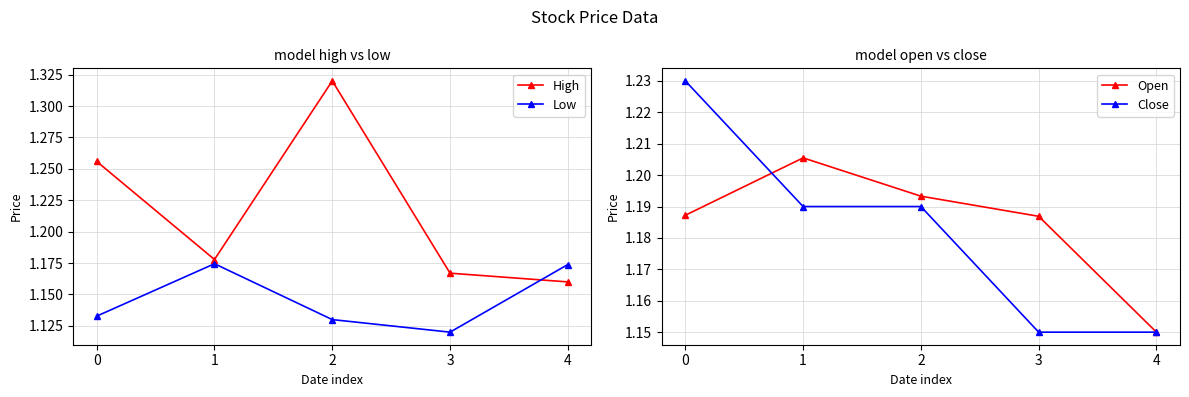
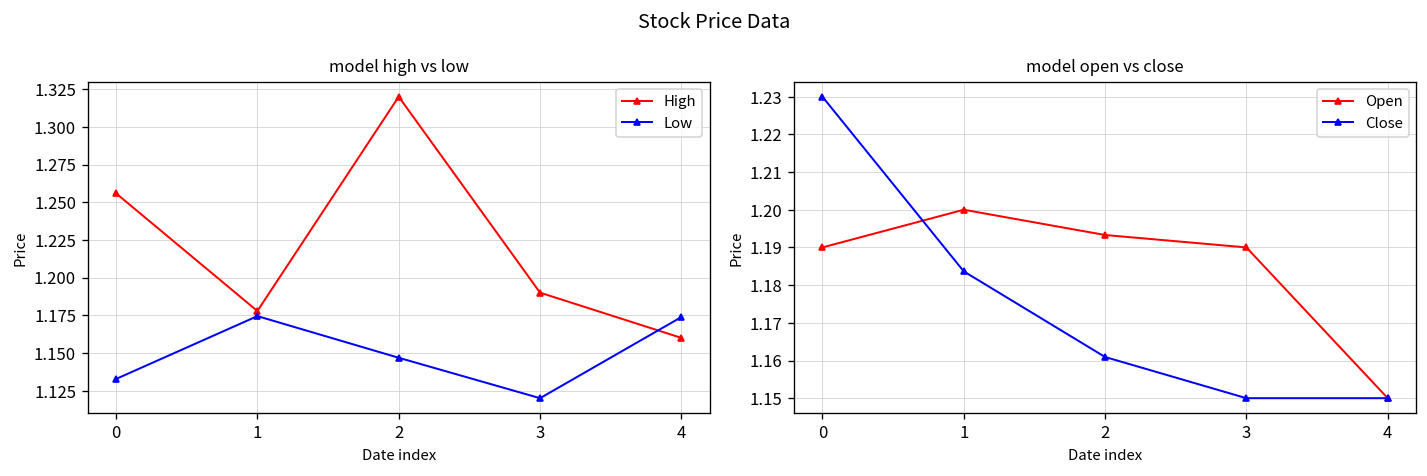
model high vs low, Low, 2: 1.130 -> 1.147
model high vs low, High, 3: 1.167 -> 1.190
model open vs close, Open, 0: 1.187 -> 1.190
model open vs close, Open, 1: 1.205 -> 1.200
model open vs close, Close, 1: 1.190 -> 1.184
model open vs close, Close, 2: 1.190 -> 1.161
model open vs close, Open, 3: 1.187 -> 1.190
